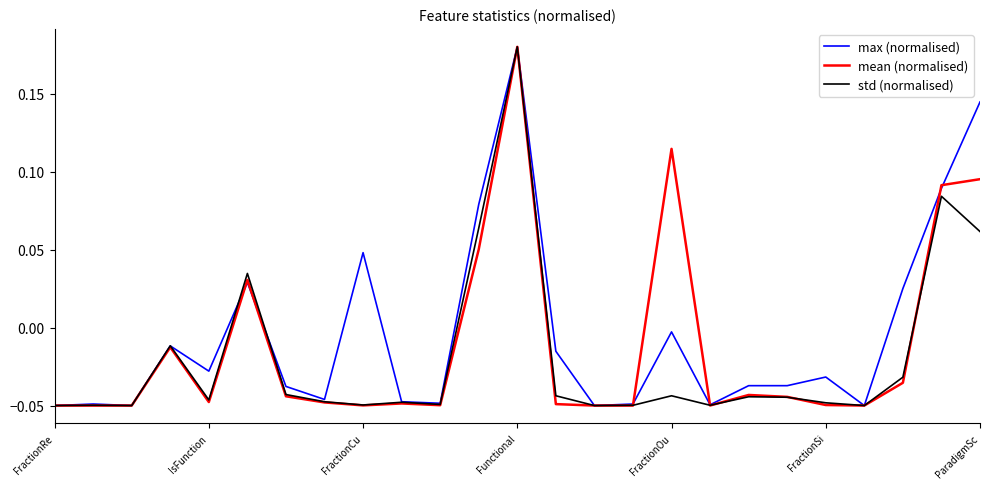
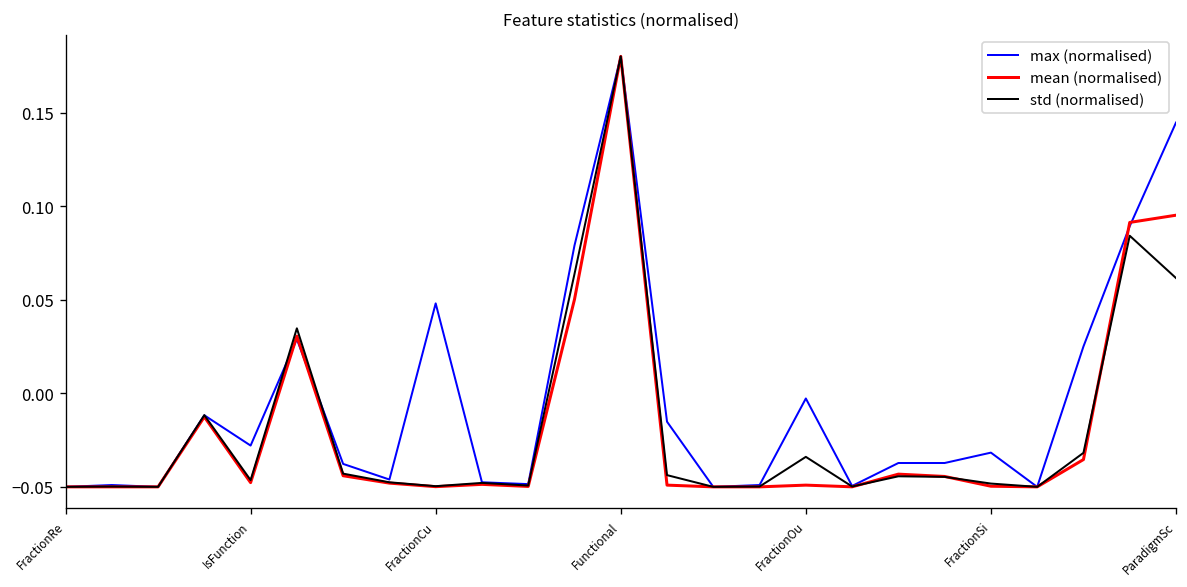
mean (normalised), FractionOu: 0.115 -> -0.049
std (normalised), FractionOu: -0.044 -> -0.034
